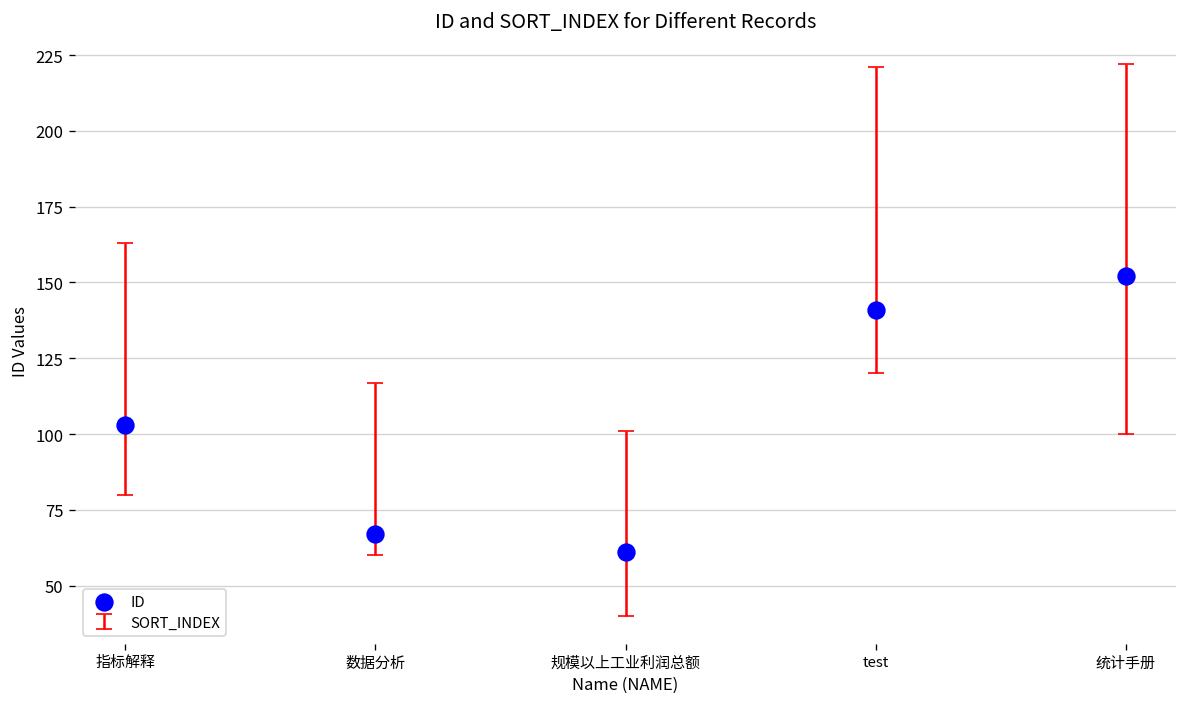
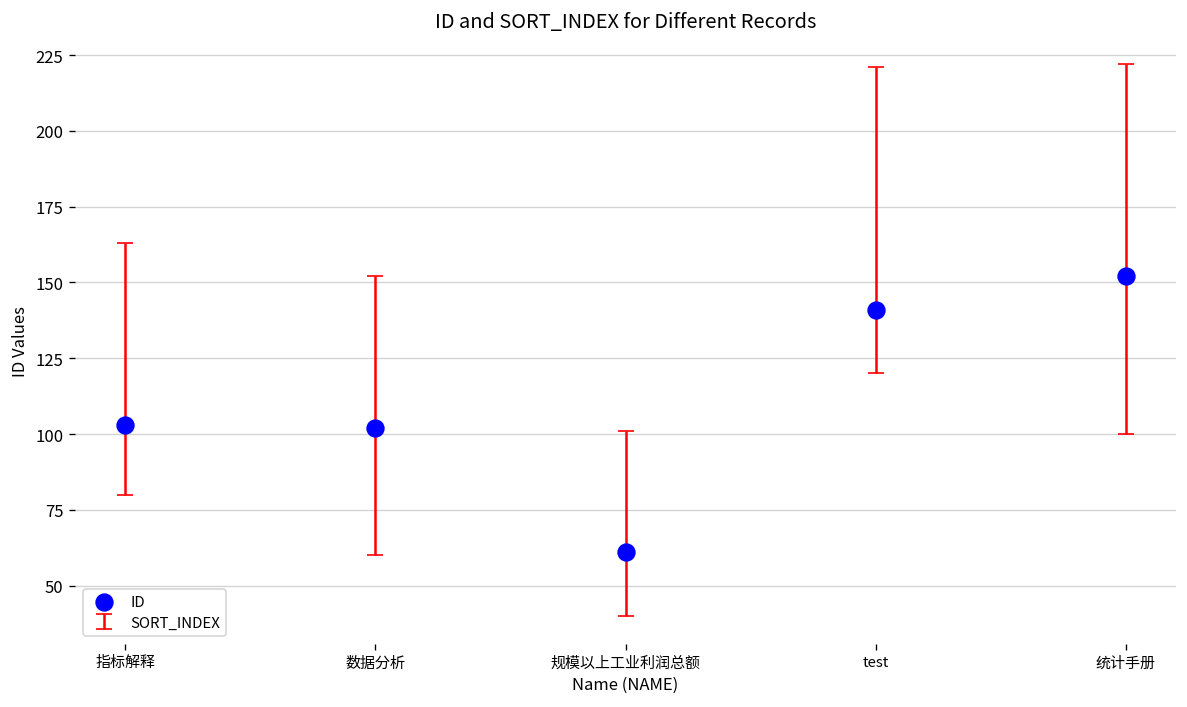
ID, 数据分析: 67 -> 102
